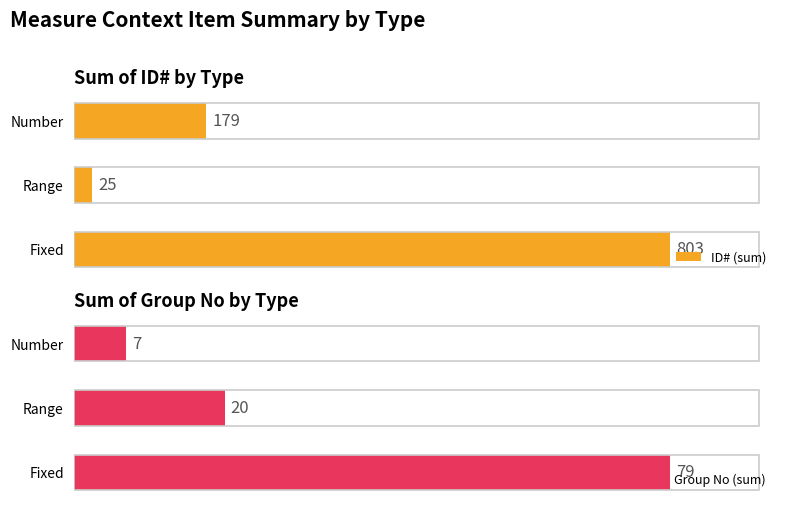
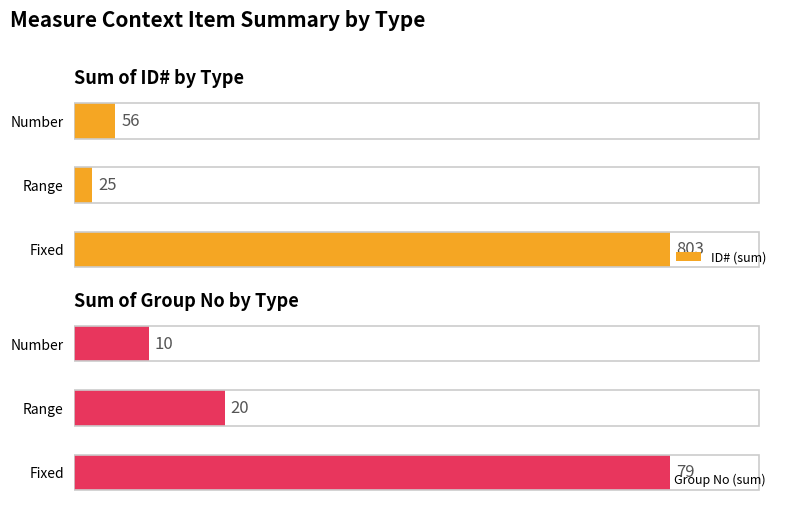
Sum of ID# by Type, Number: 179 -> 56
Sum of Group No by Type, Number: 7 -> 10
